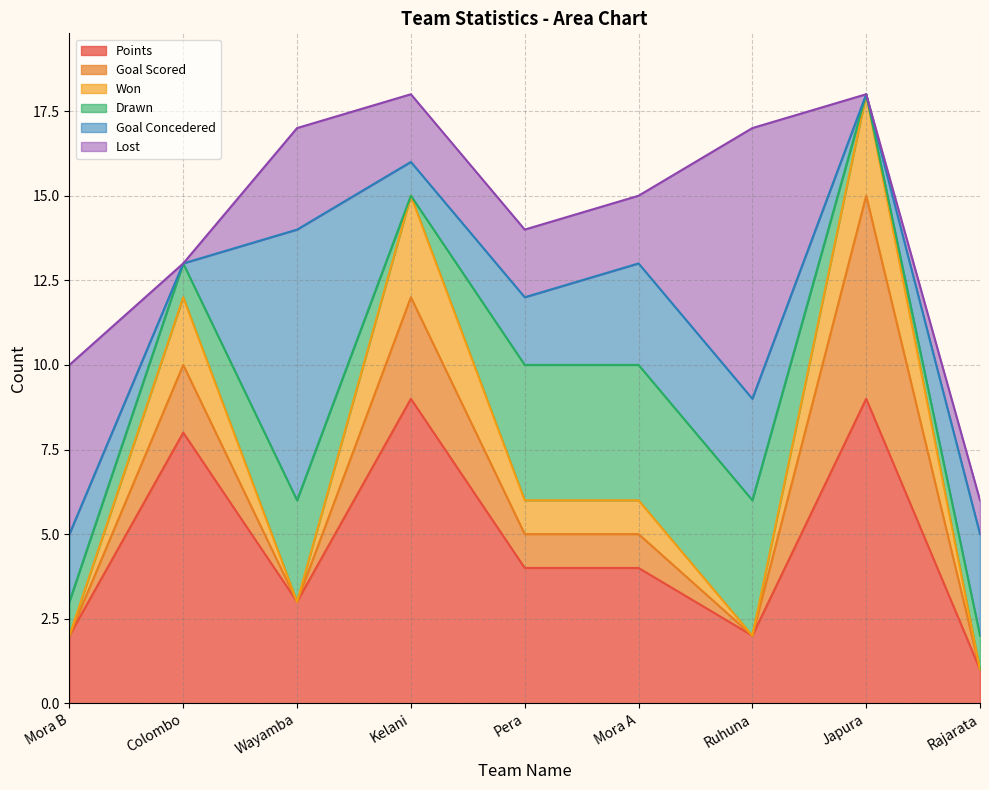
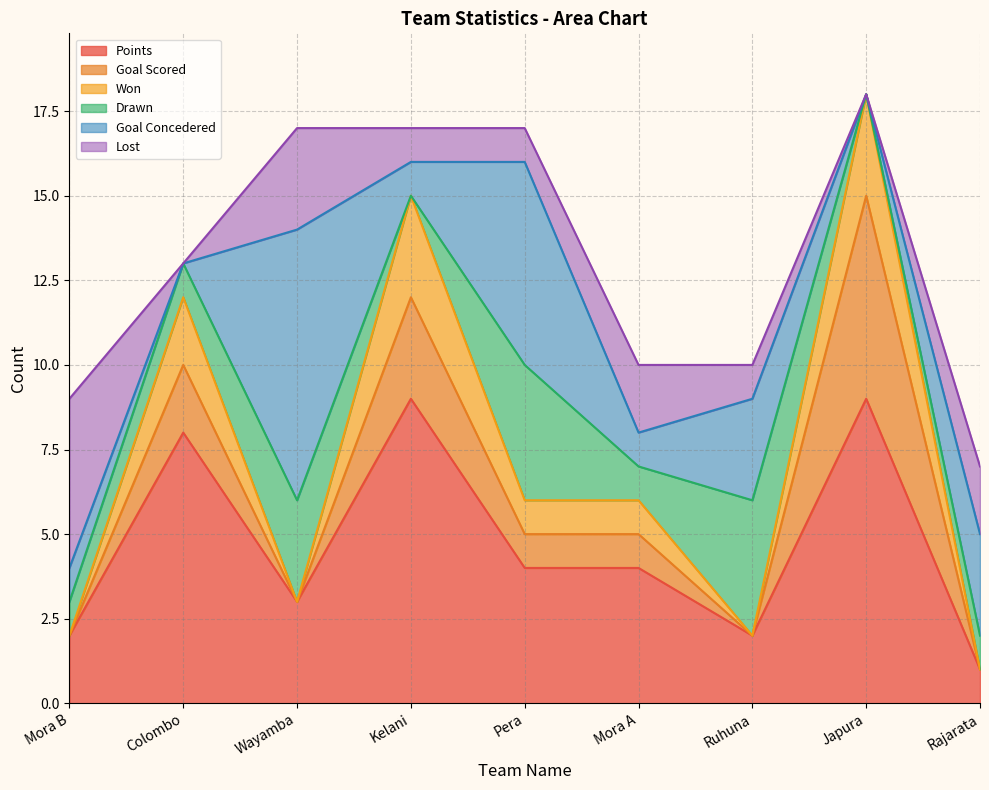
Goal Concedered, Mora B: 2 -> 1
Lost, Kelani: 2 -> 1
Goal Concedered, Pera: 2 -> 6
Lost, Pera: 2 -> 1
Drawn, Mora A: 4 -> 1
Goal Concedered, Mora A: 3 -> 1
Lost, Ruhuna: 8 -> 1
Lost, Rajarata: 1 -> 2
